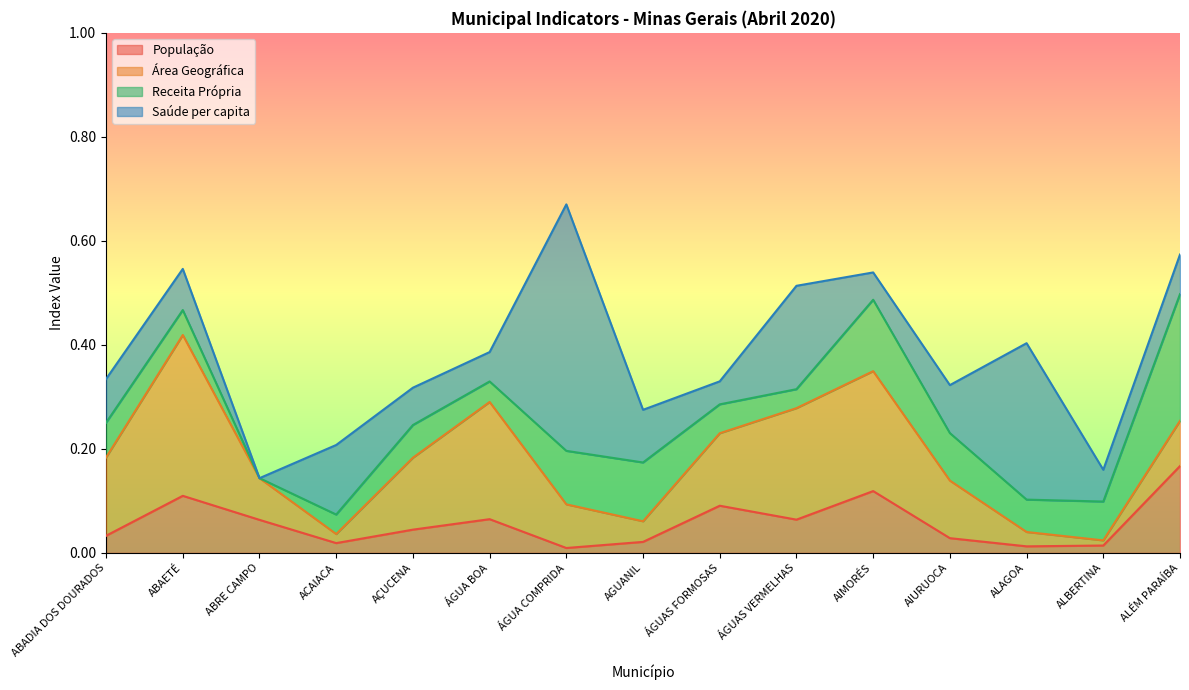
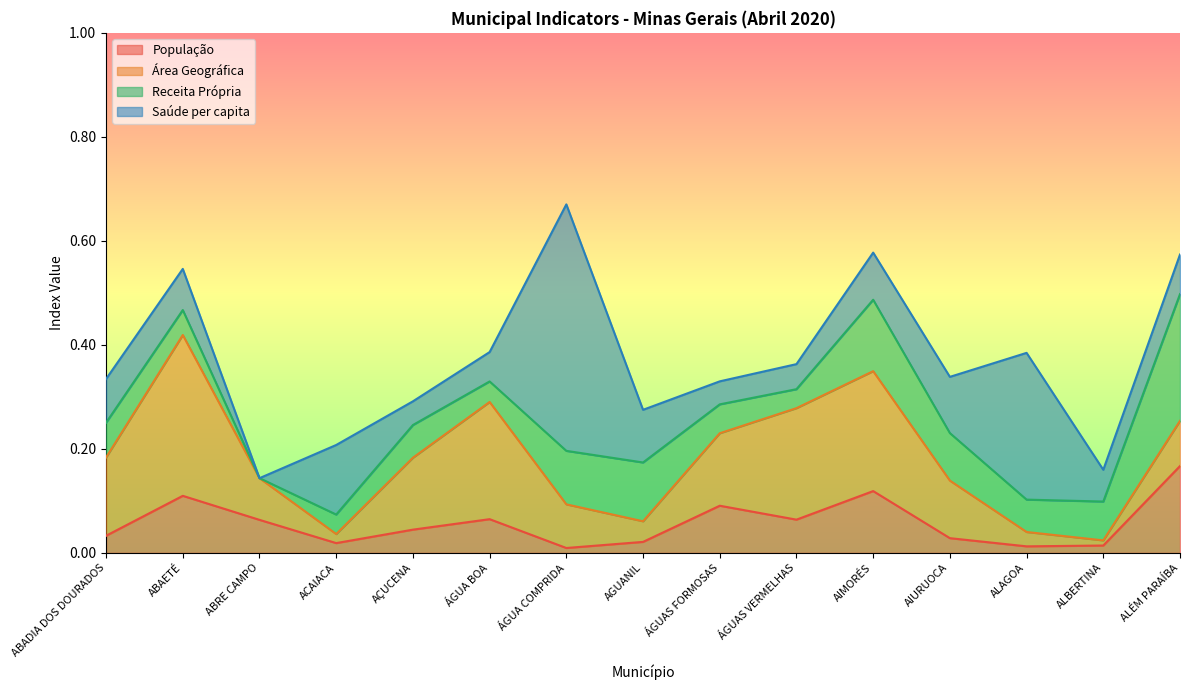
Saúde per capita, AÇUCENA: 0.07 -> 0.05
Saúde per capita, ÁGUAS VERMELHAS: 0.20 -> 0.05
Saúde per capita, AIMORÉS: 0.05 -> 0.09
Saúde per capita, AIURUOCA: 0.09 -> 0.11
Saúde per capita, ALAGOA: 0.30 -> 0.28
